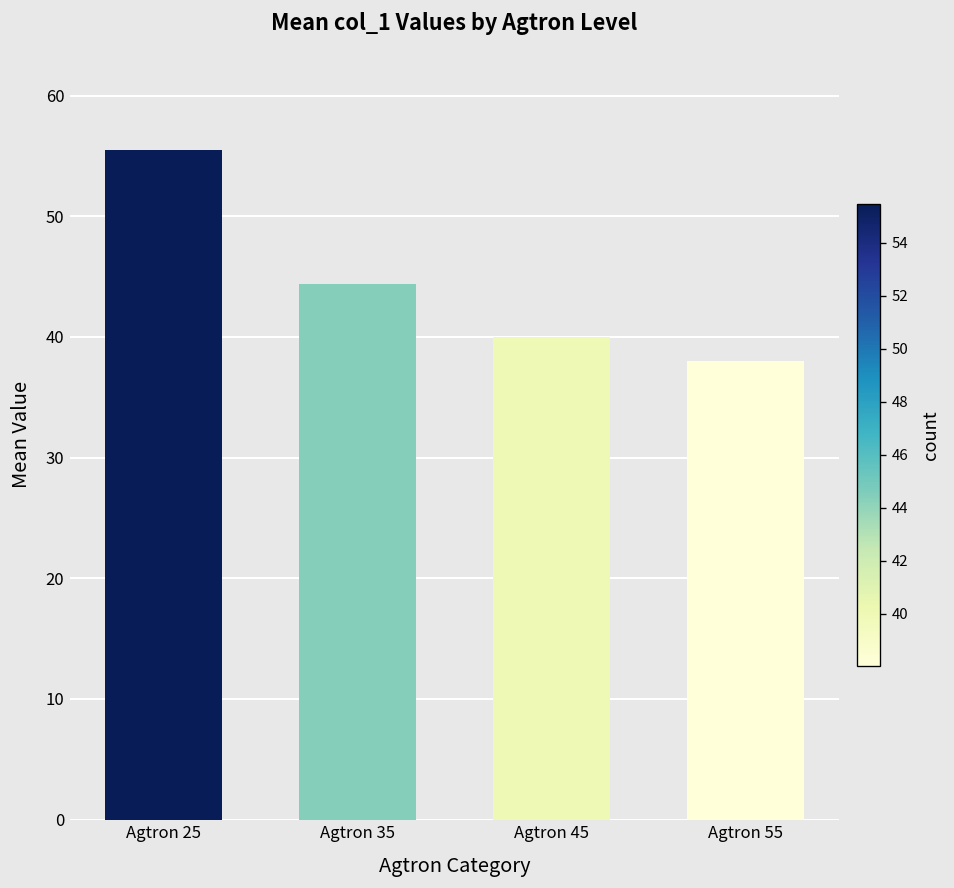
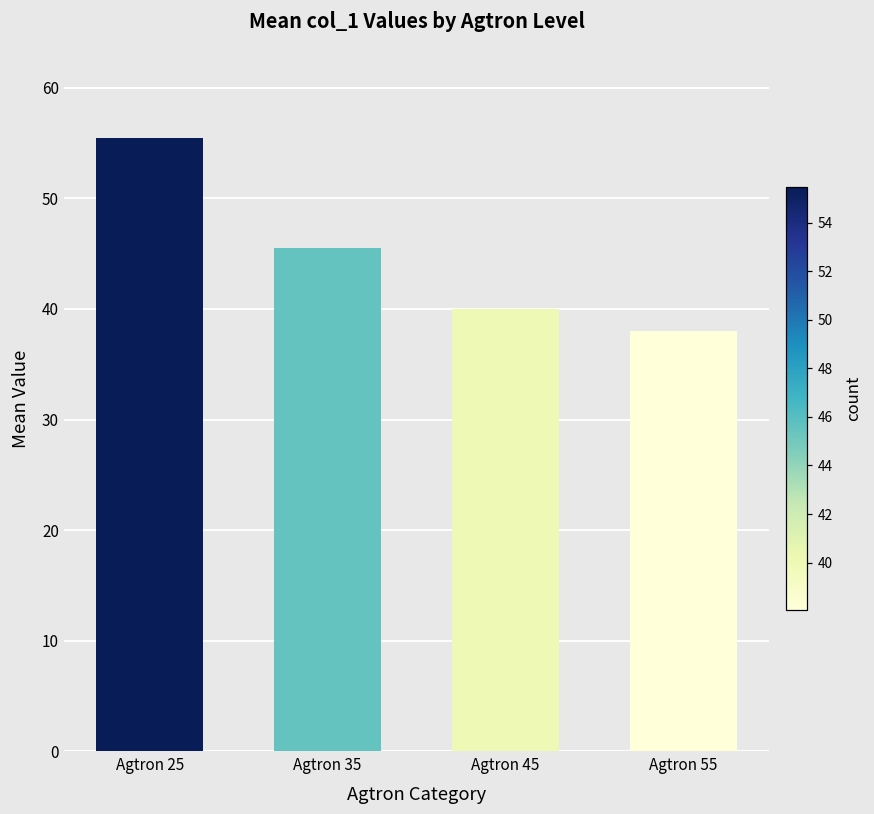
Agtron 35: 44.4 -> 45.5
